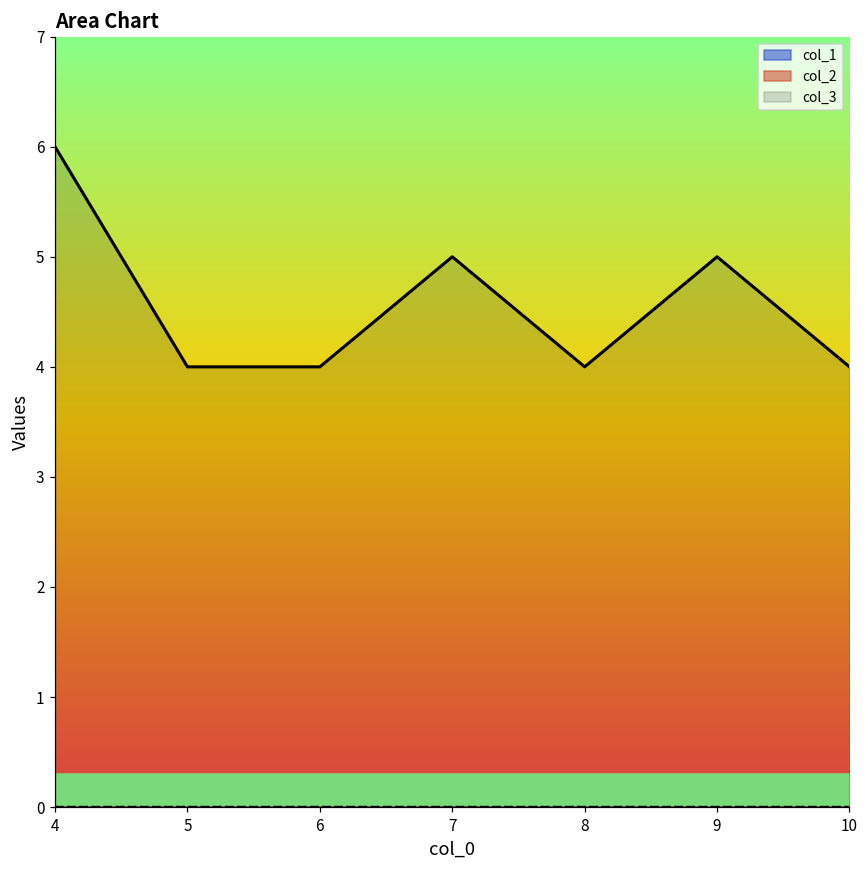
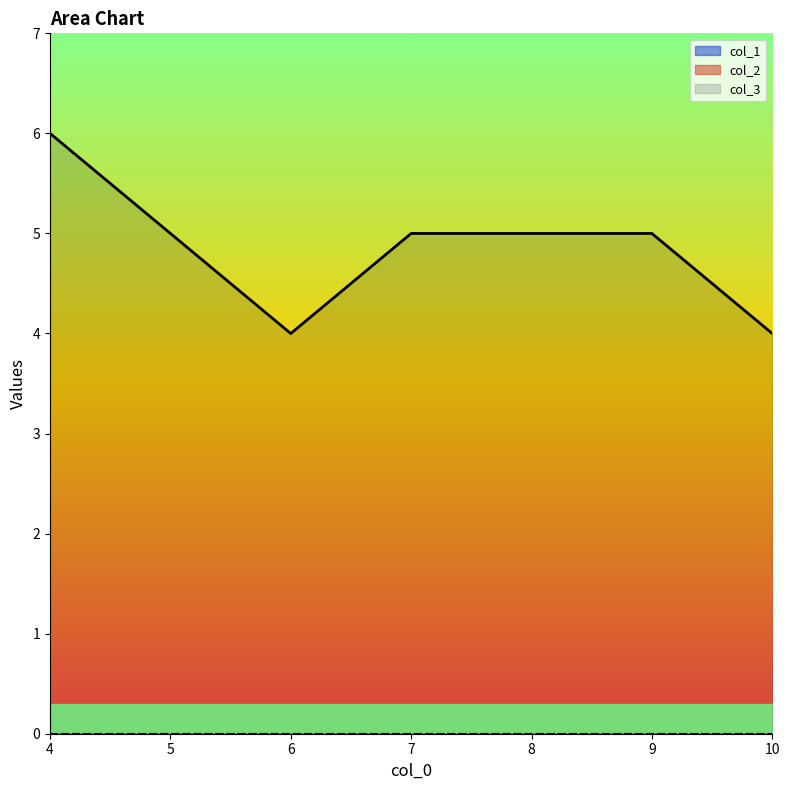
col_3, 5: 4 -> 5
col_3, 8: 4 -> 5
